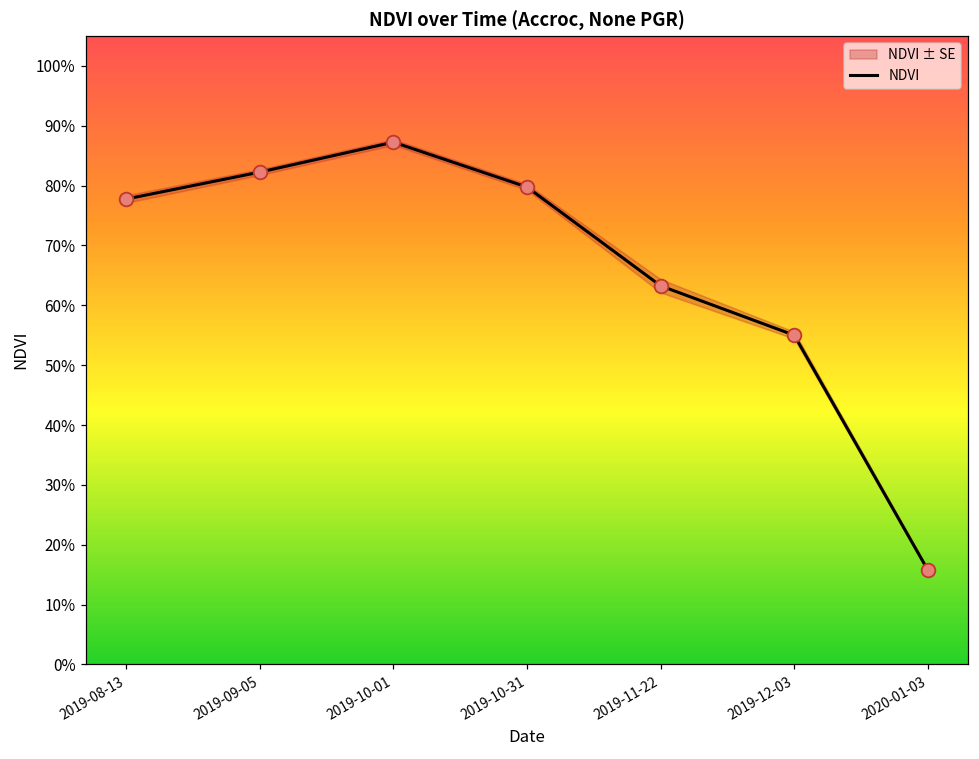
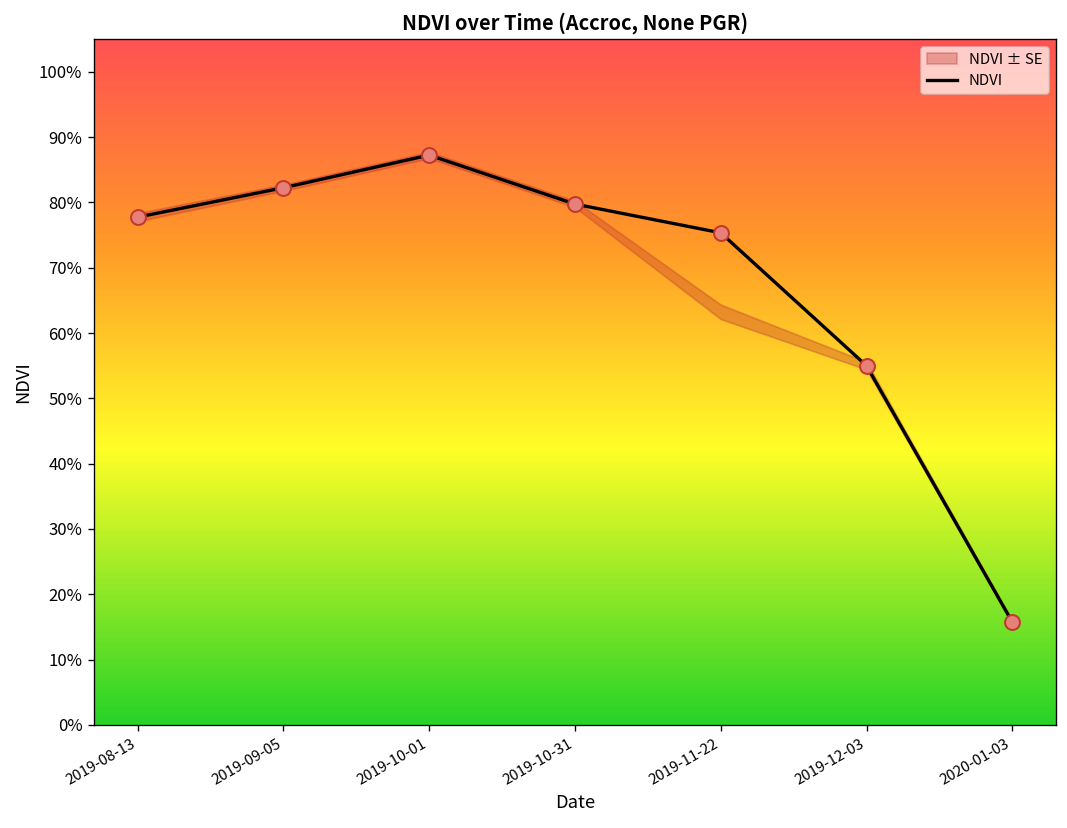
NDVI, 2019-11-22: 63% -> 75%
